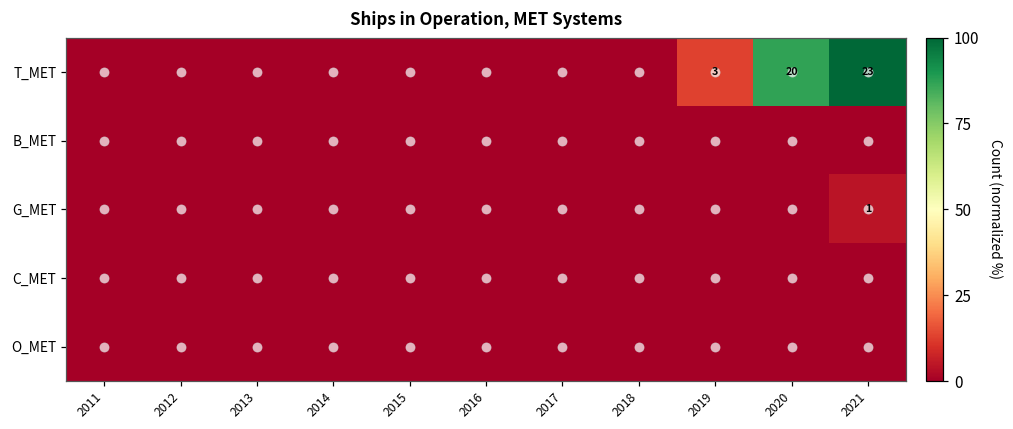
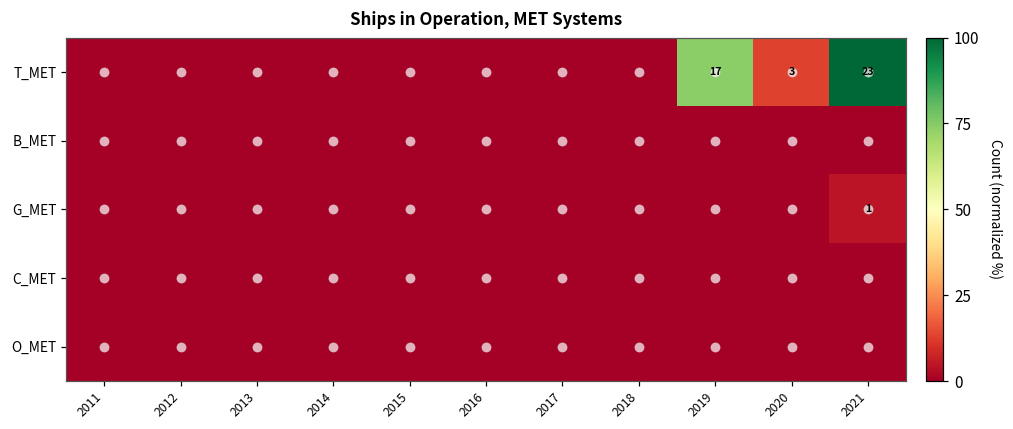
T_MET, 2019: 3 -> 17
T_MET, 2020: 20 -> 3
